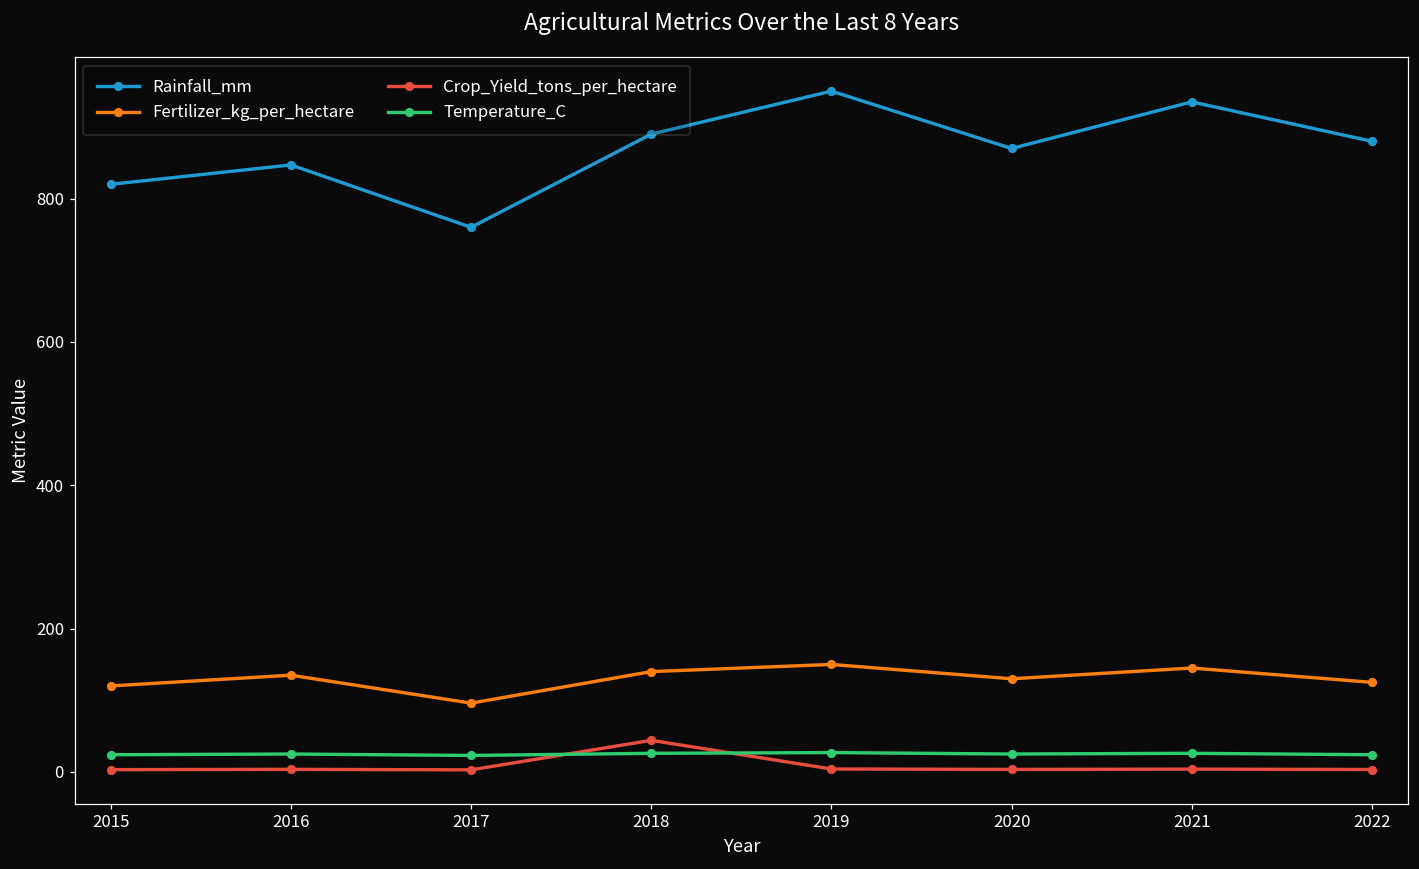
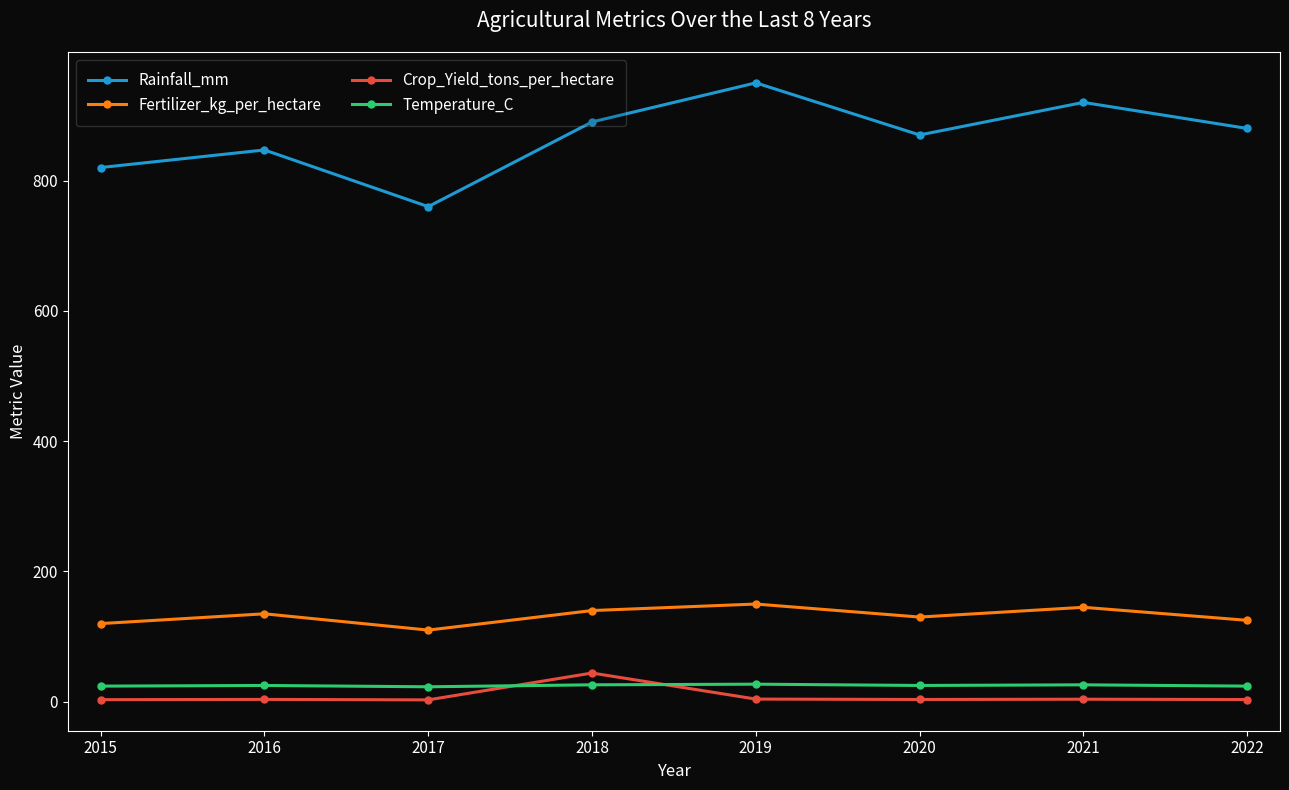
Fertilizer_kg_per_hectare, 2017: 100 -> 110
Rainfall_mm, 2021: 940 -> 920
